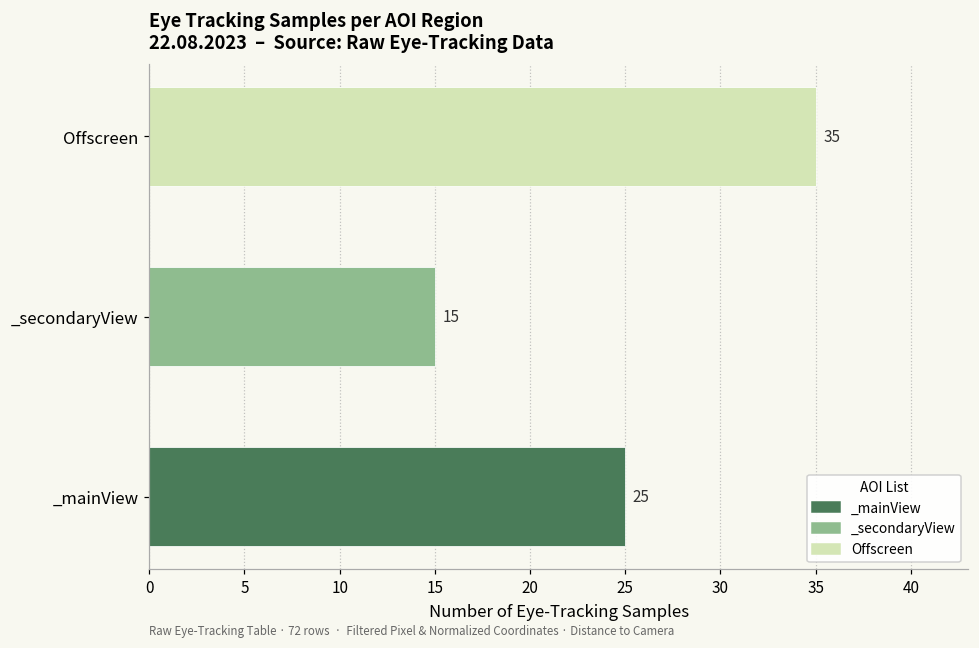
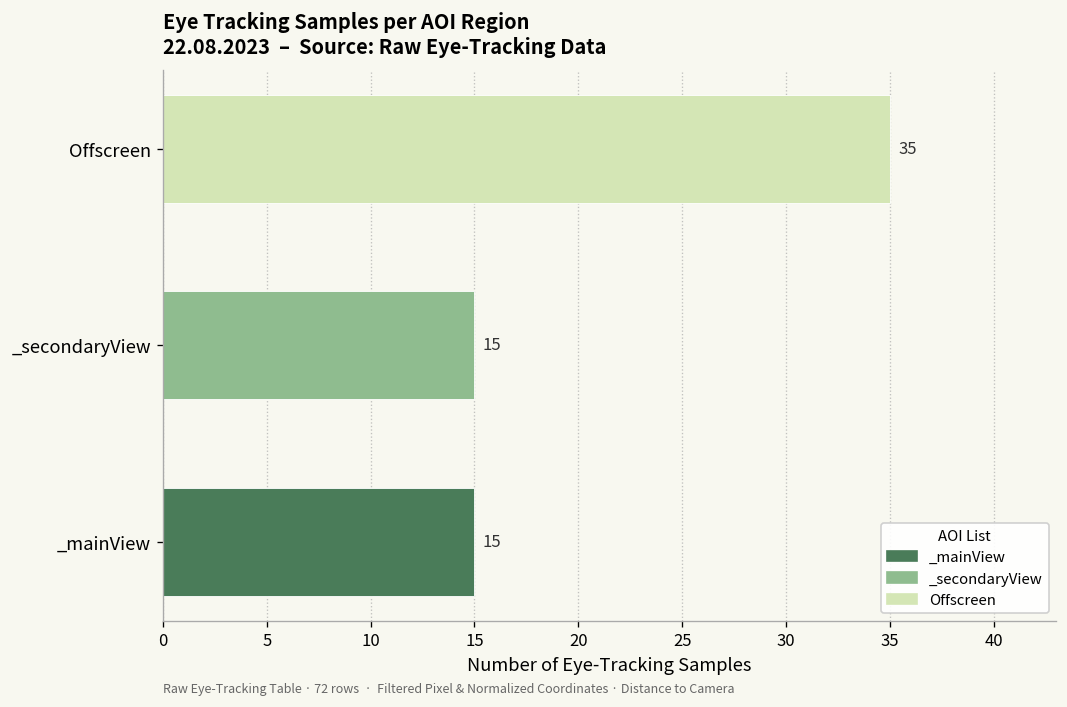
_mainView: 25 -> 15
